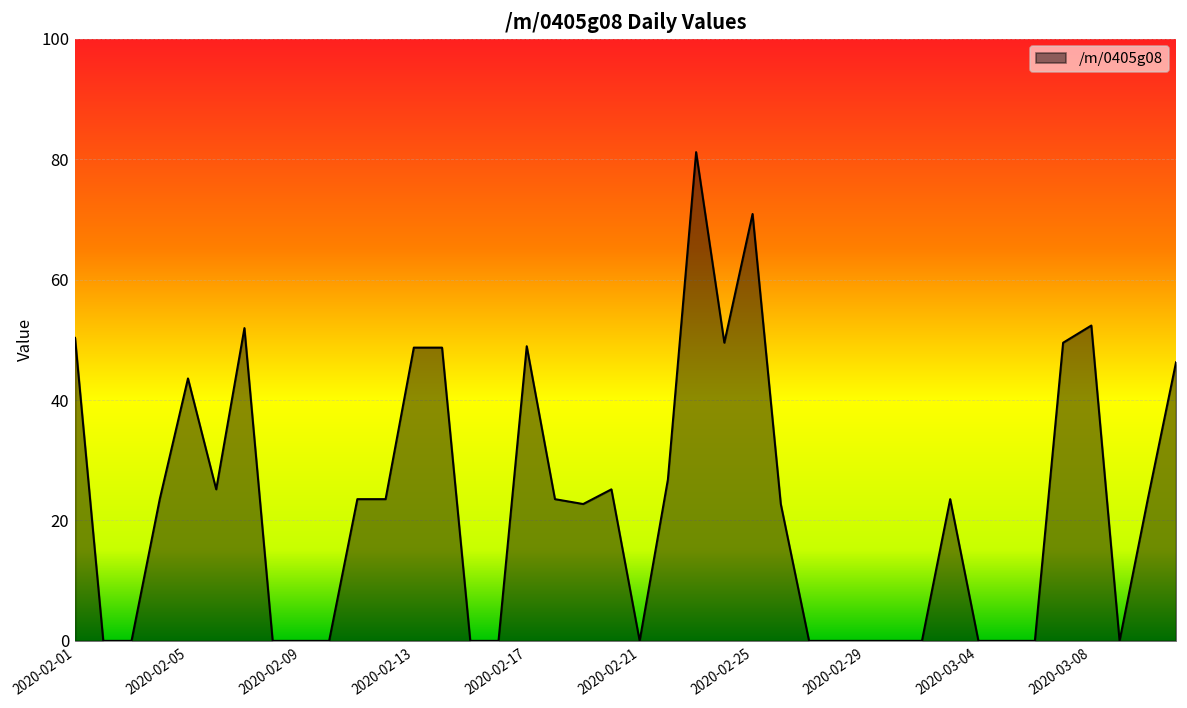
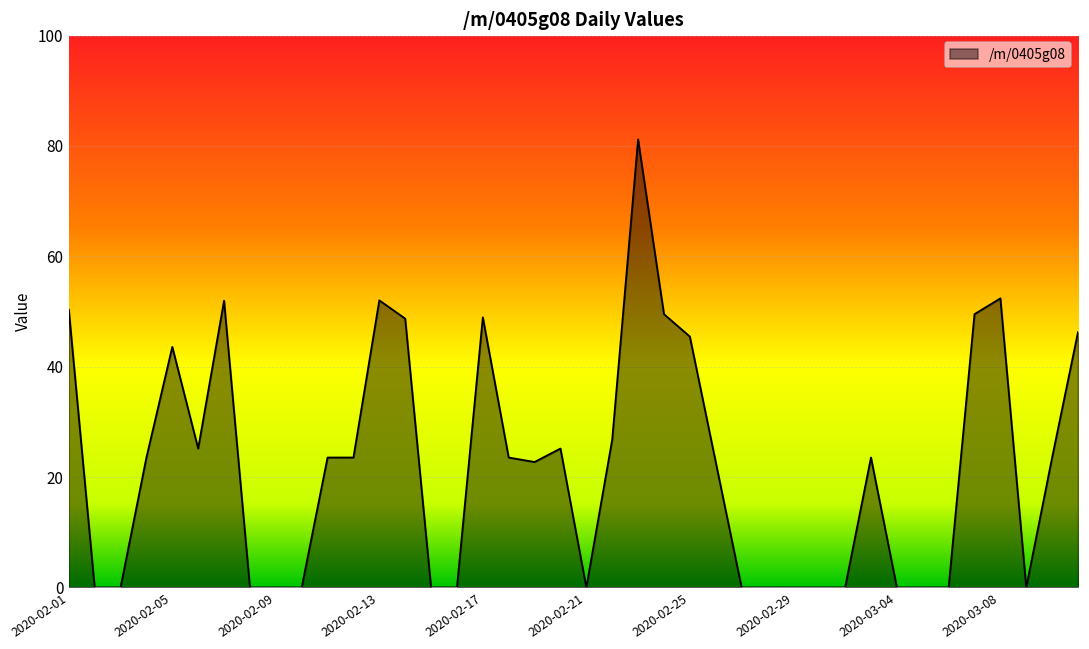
2020-02-13: 49 -> 52
2020-02-25: 71 -> 45
